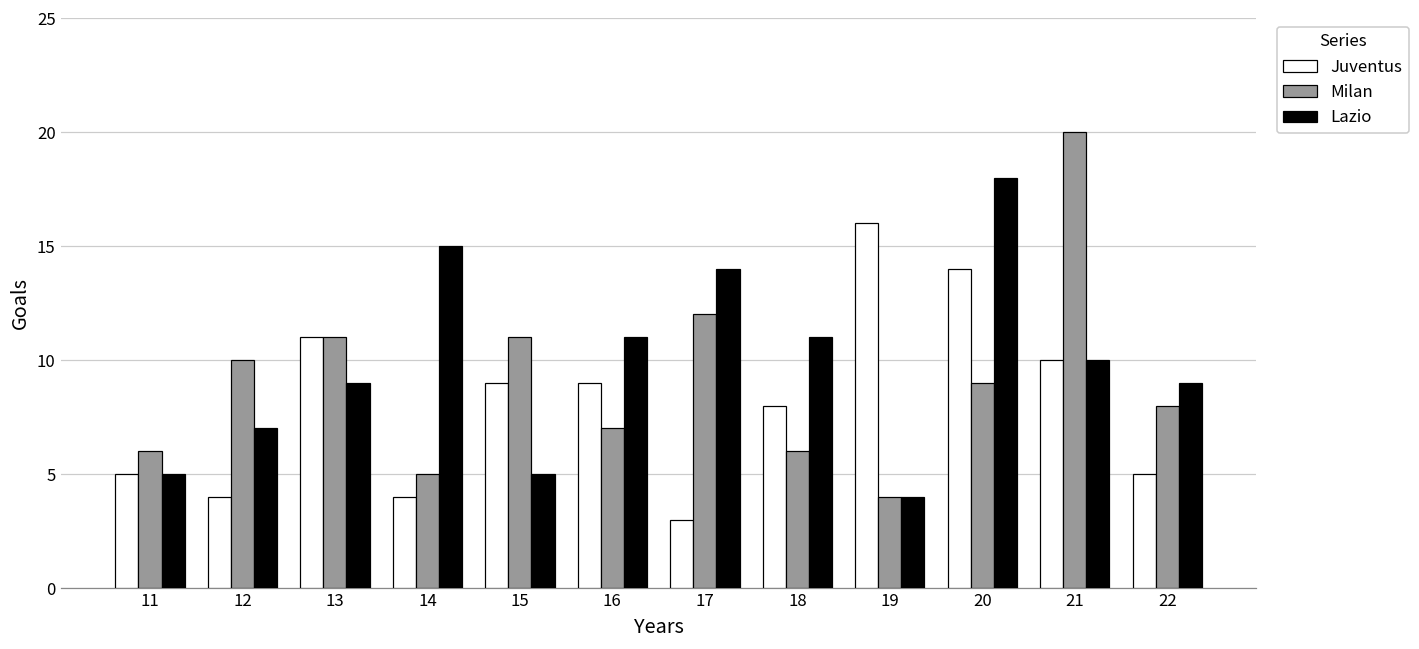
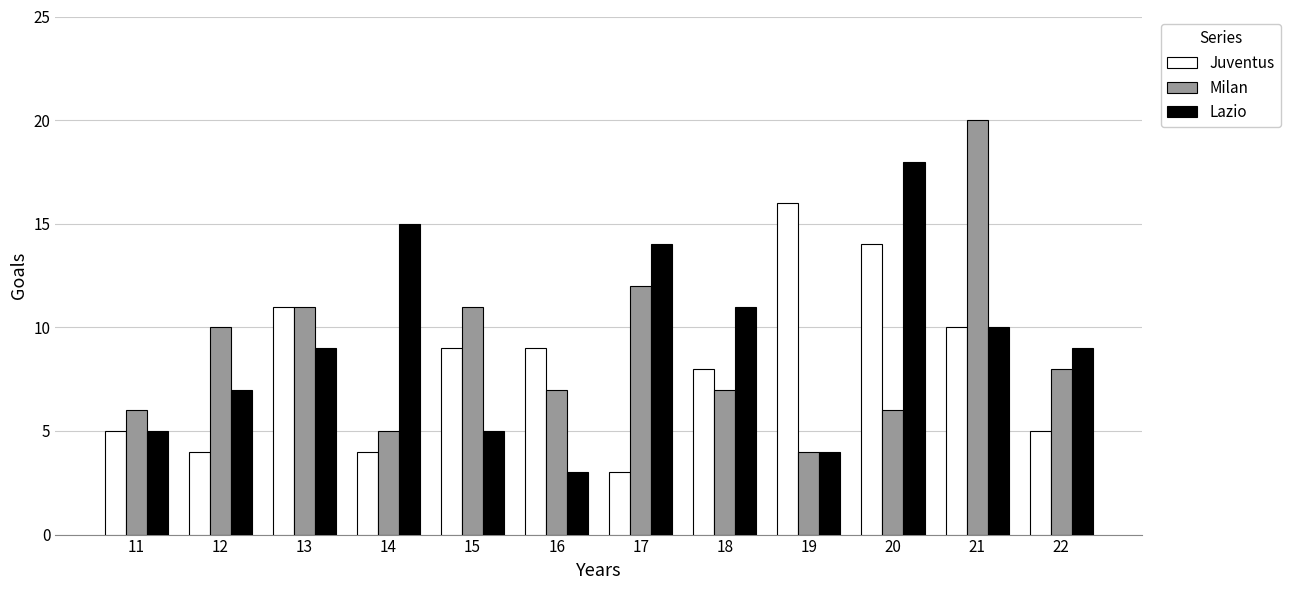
Lazio, 16: 11 -> 3
Milan, 18: 6 -> 7
Milan, 20: 9 -> 6
